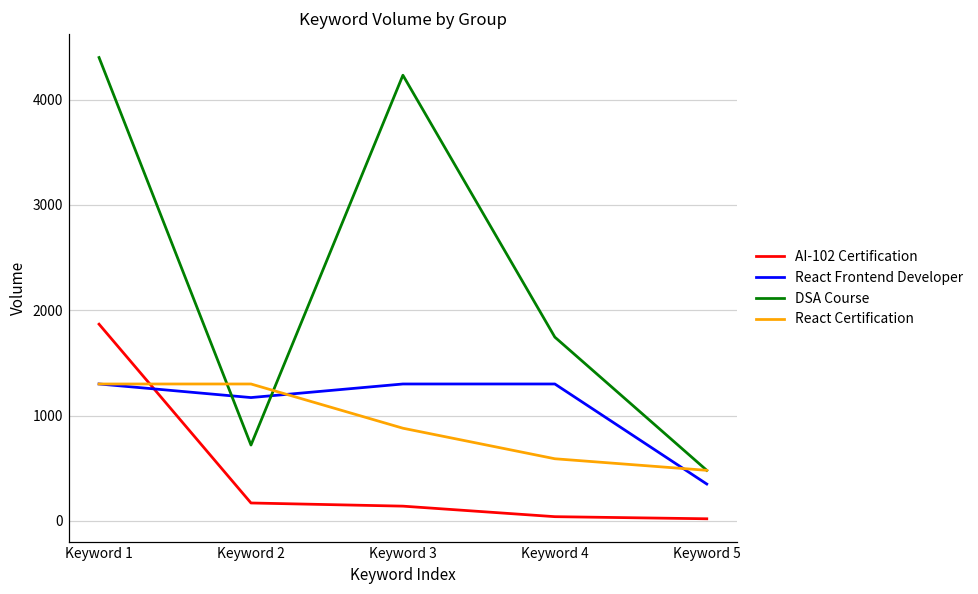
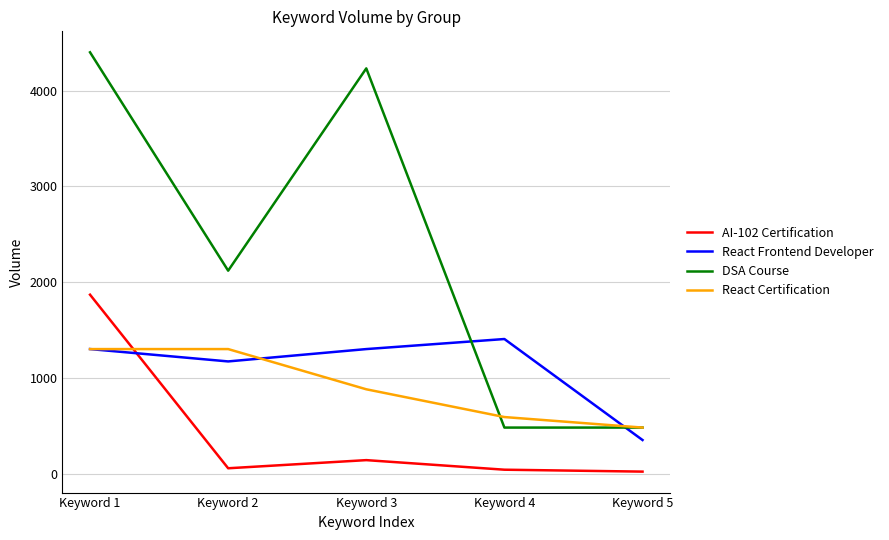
AI-102 Certification, Keyword 2: 200 -> 100
DSA Course, Keyword 2: 700 -> 2100
React Frontend Developer, Keyword 4: 1300 -> 1400
DSA Course, Keyword 4: 1700 -> 500
